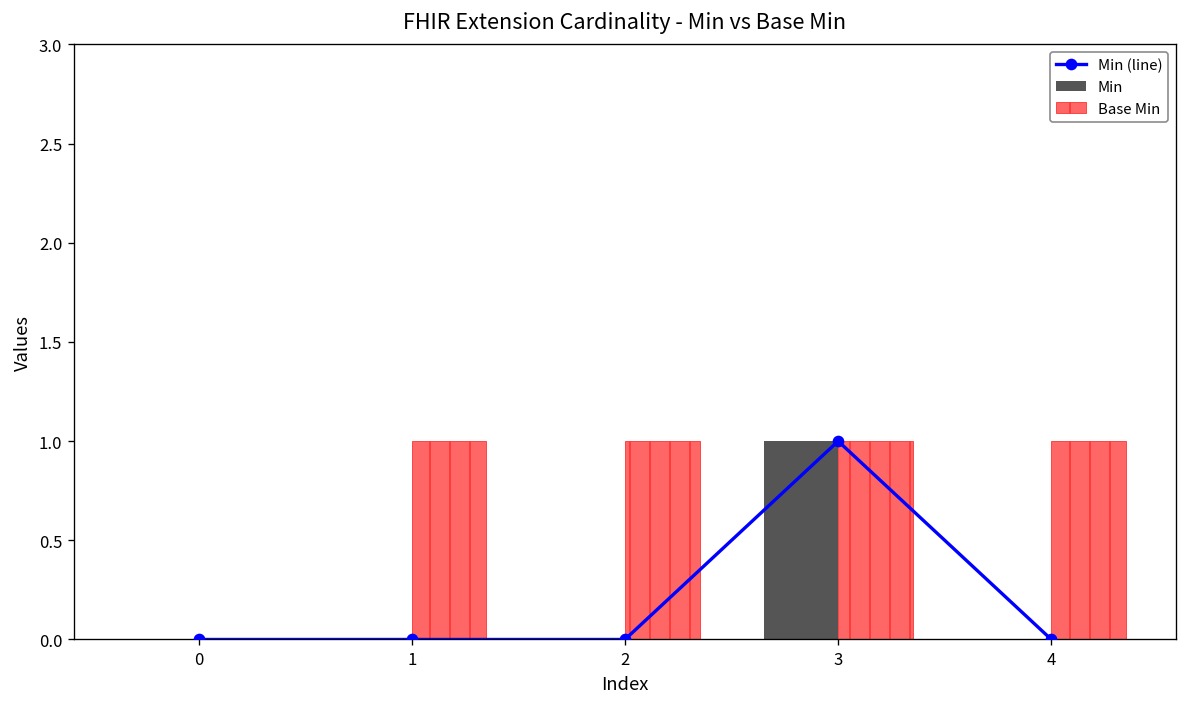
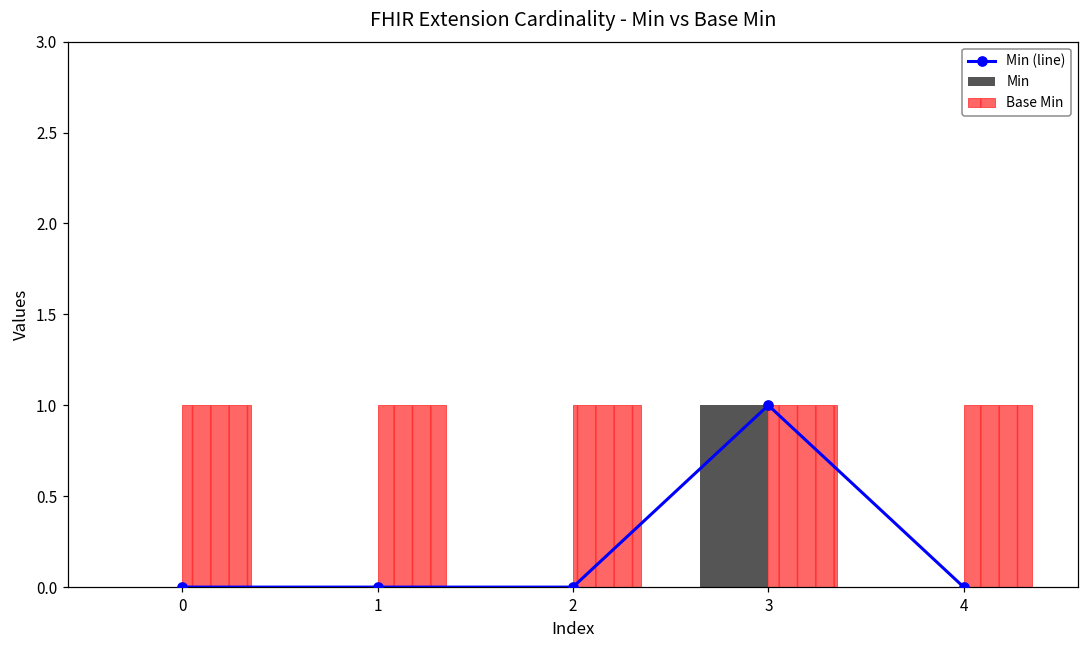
Base Min, 0: 0 -> 1
